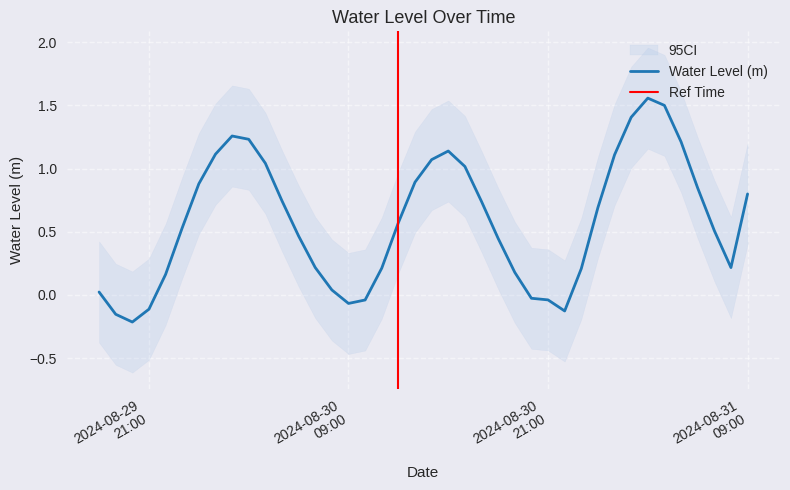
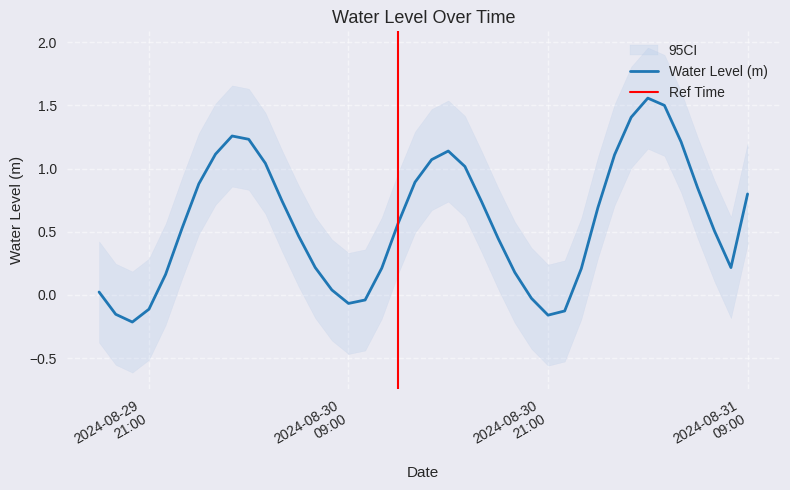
Water Level (m), 2024-08-30 21:00: -0.04 -> -0.16
